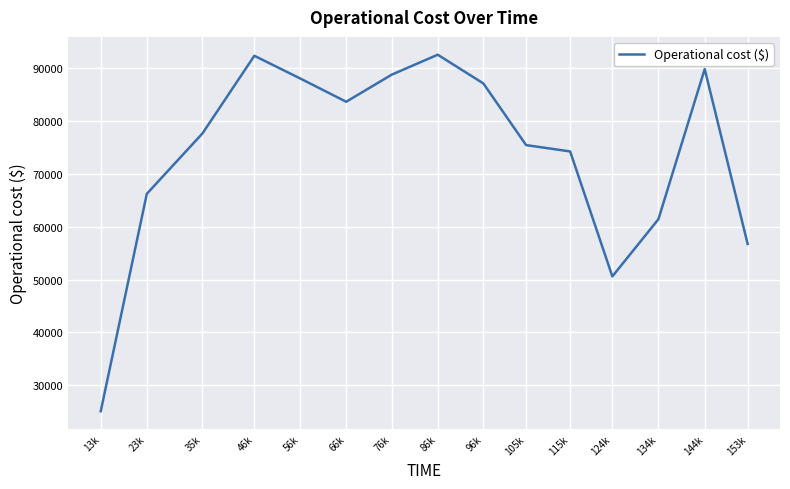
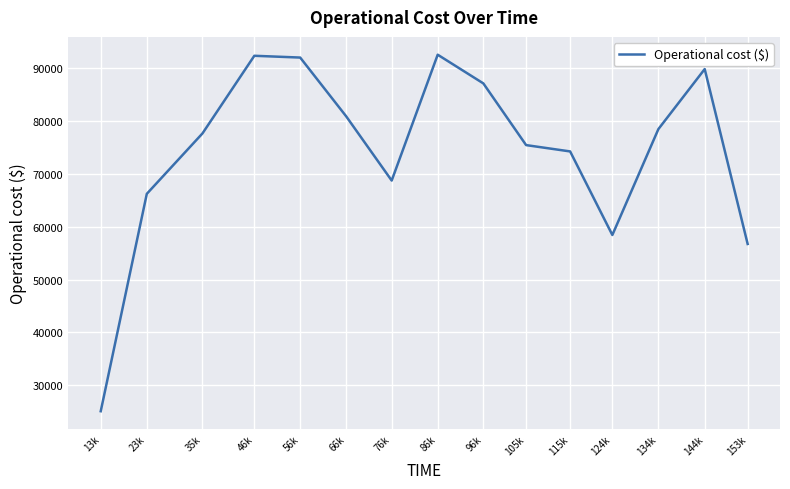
56k: 88000 -> 92000
66k: 84000 -> 81000
76k: 89000 -> 69000
124k: 51000 -> 58000
134k: 61000 -> 78000
